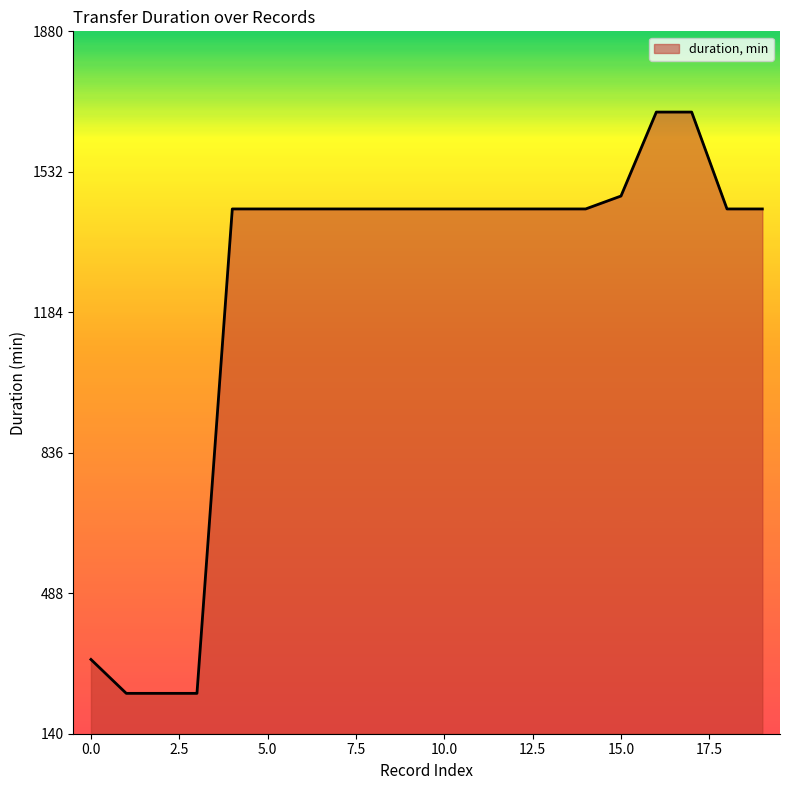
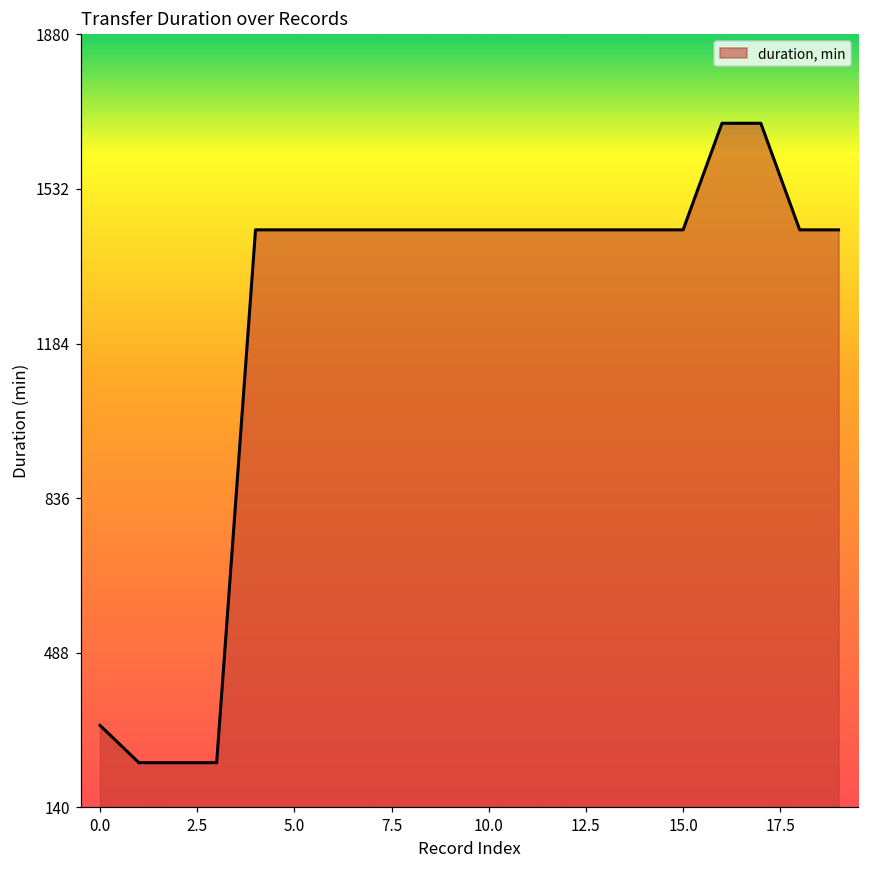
15.0: 1470 -> 1440
